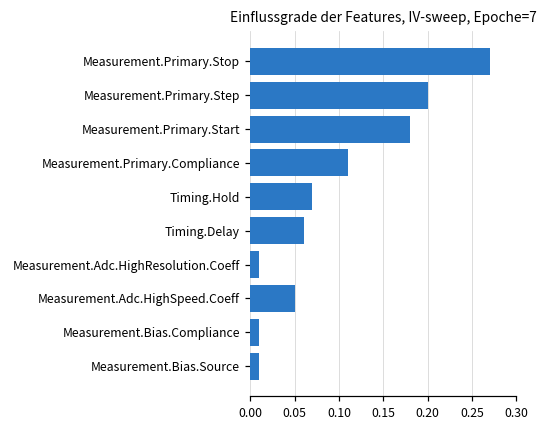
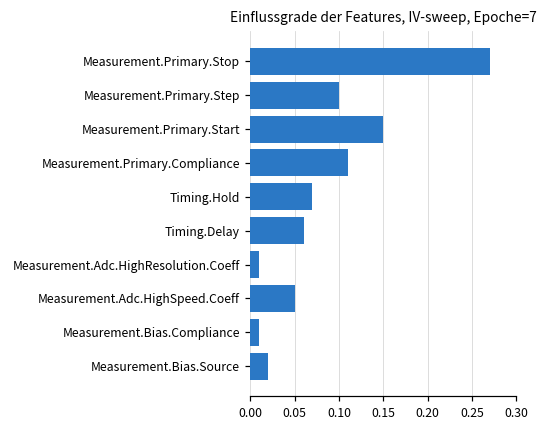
Measurement.Primary.Step: 0.2 -> 0.1
Measurement.Primary.Start: 0.18 -> 0.15
Measurement.Bias.Source: 0.01 -> 0.02
